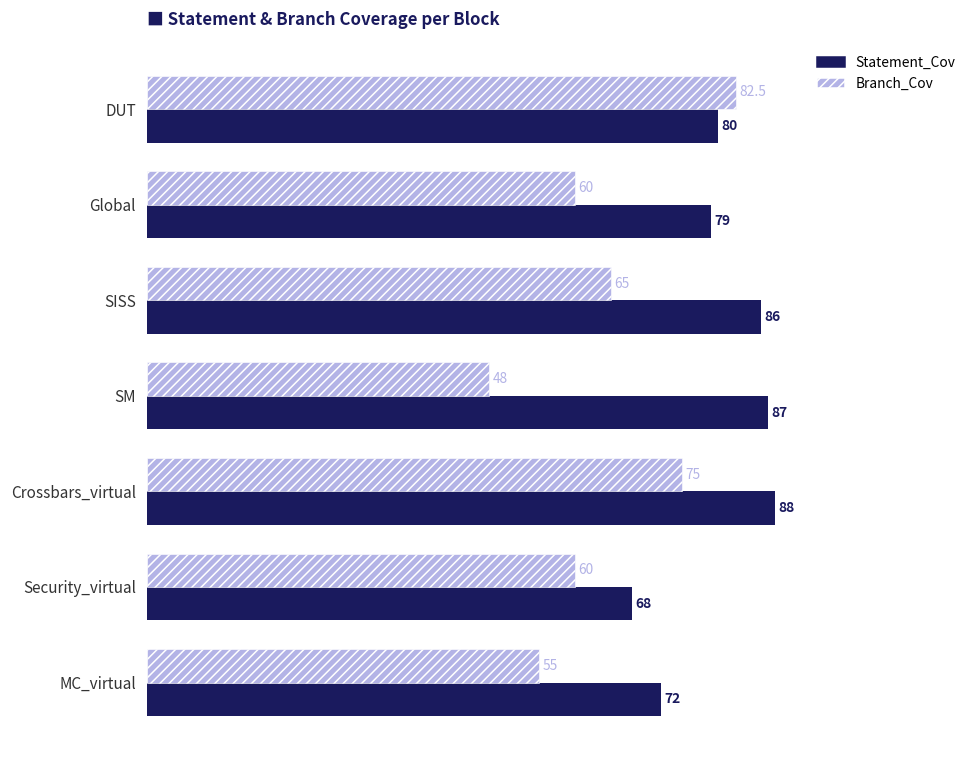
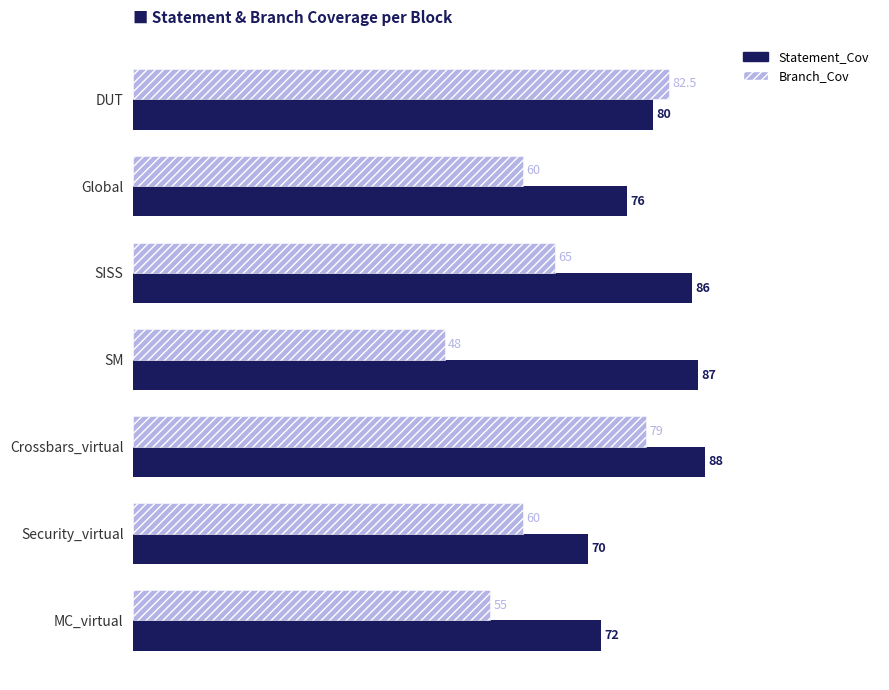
Statement_Cov, Global: 79 -> 76
Branch_Cov, Crossbars_virtual: 75 -> 79
Statement_Cov, Security_virtual: 68 -> 70
